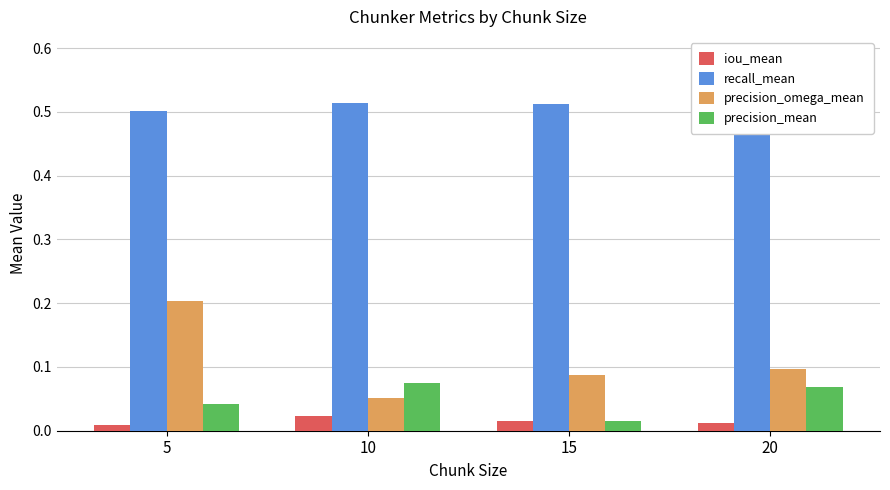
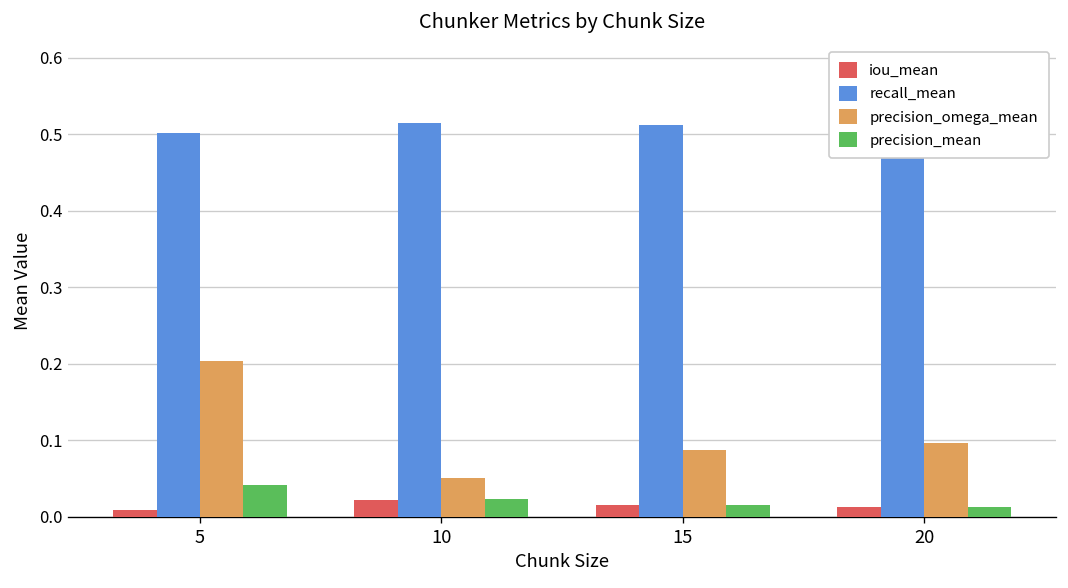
precision_mean, 10: 0.08 -> 0.02
precision_mean, 20: 0.07 -> 0.01
